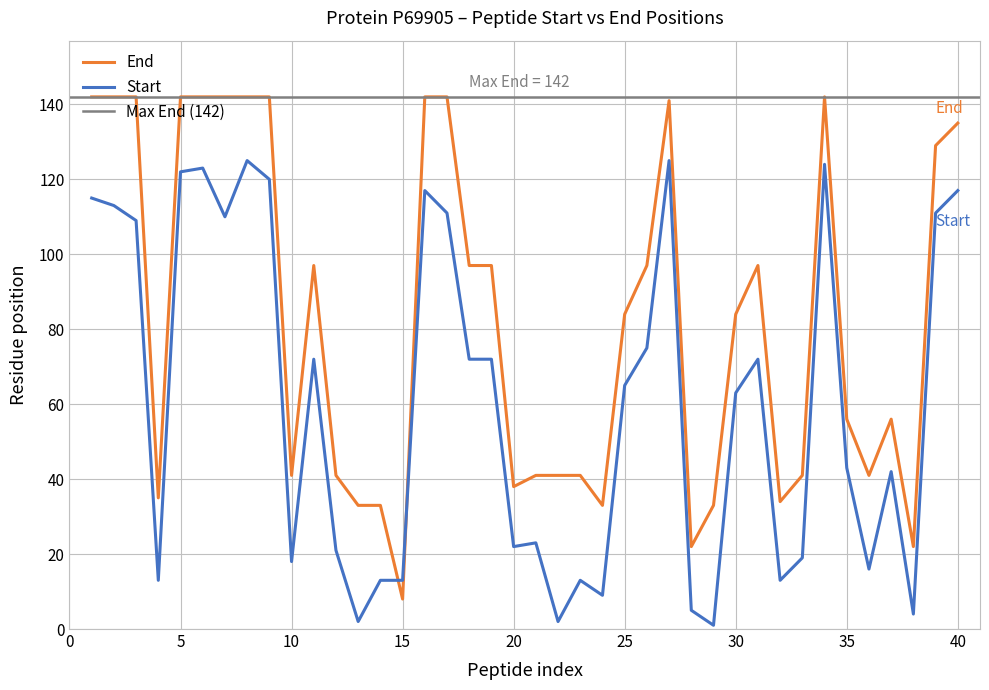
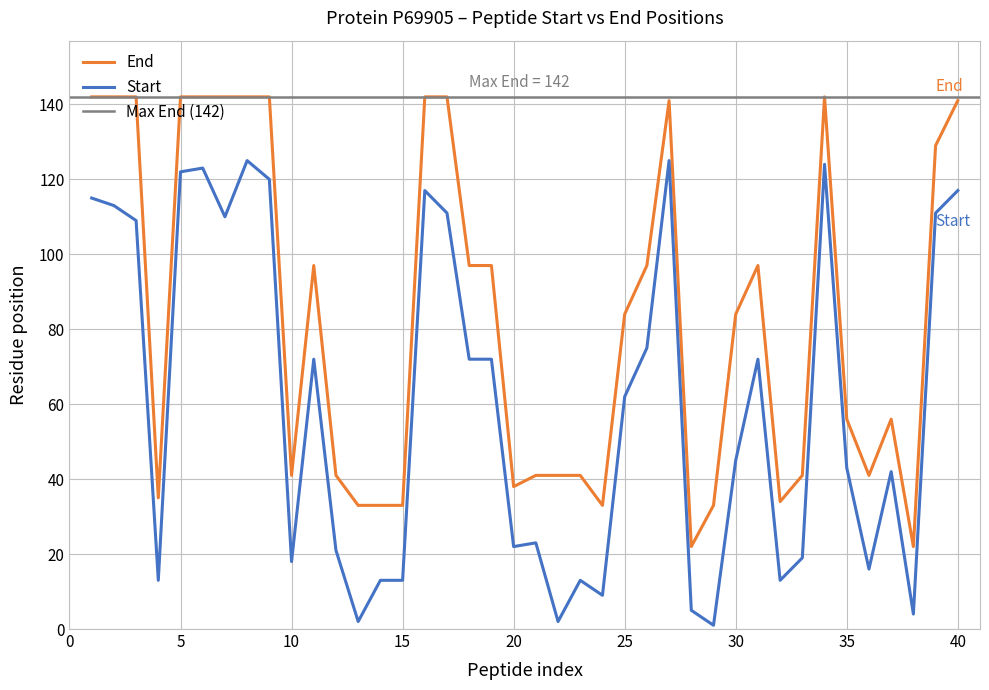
End, 15: 8 -> 33
Start, 25: 65 -> 62
Start, 30: 63 -> 45
End, 40: 135 -> 141
